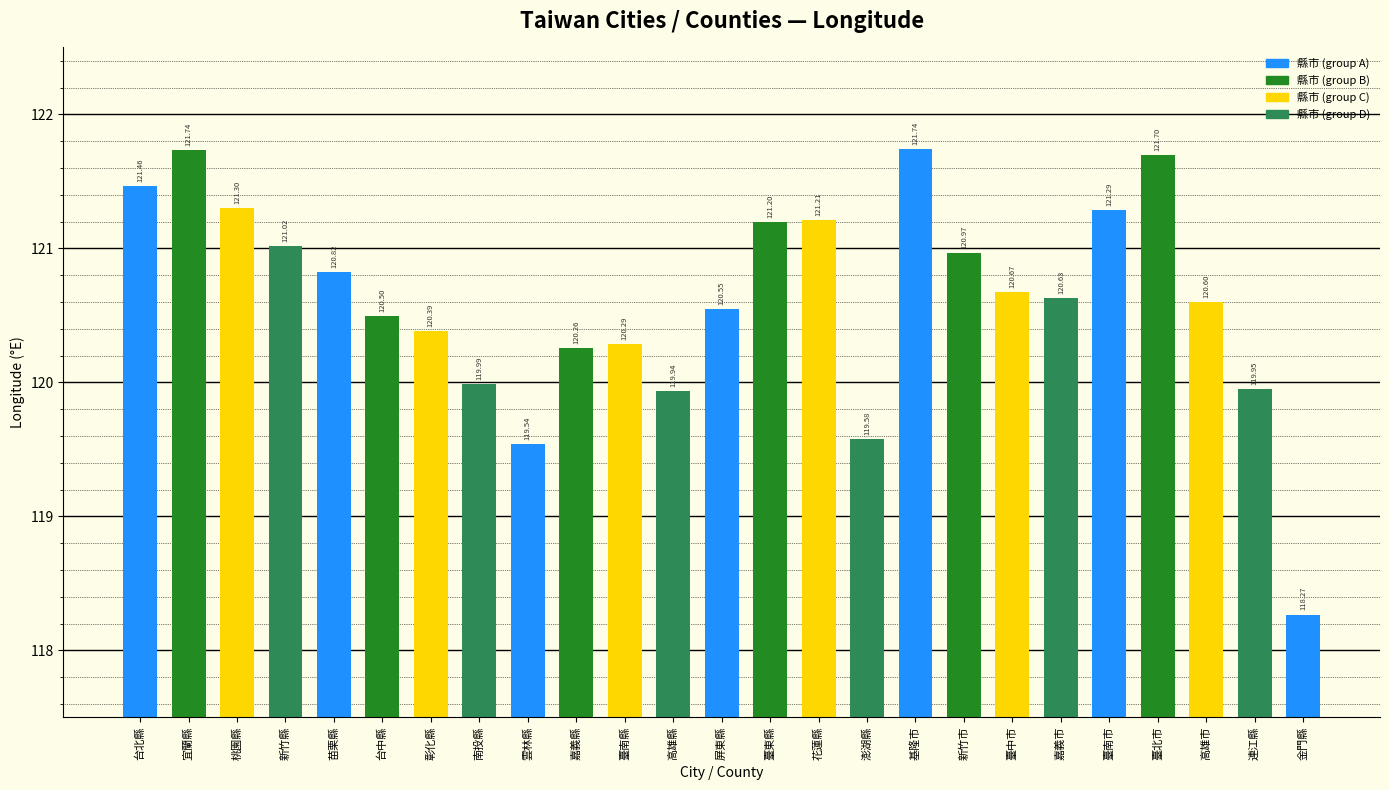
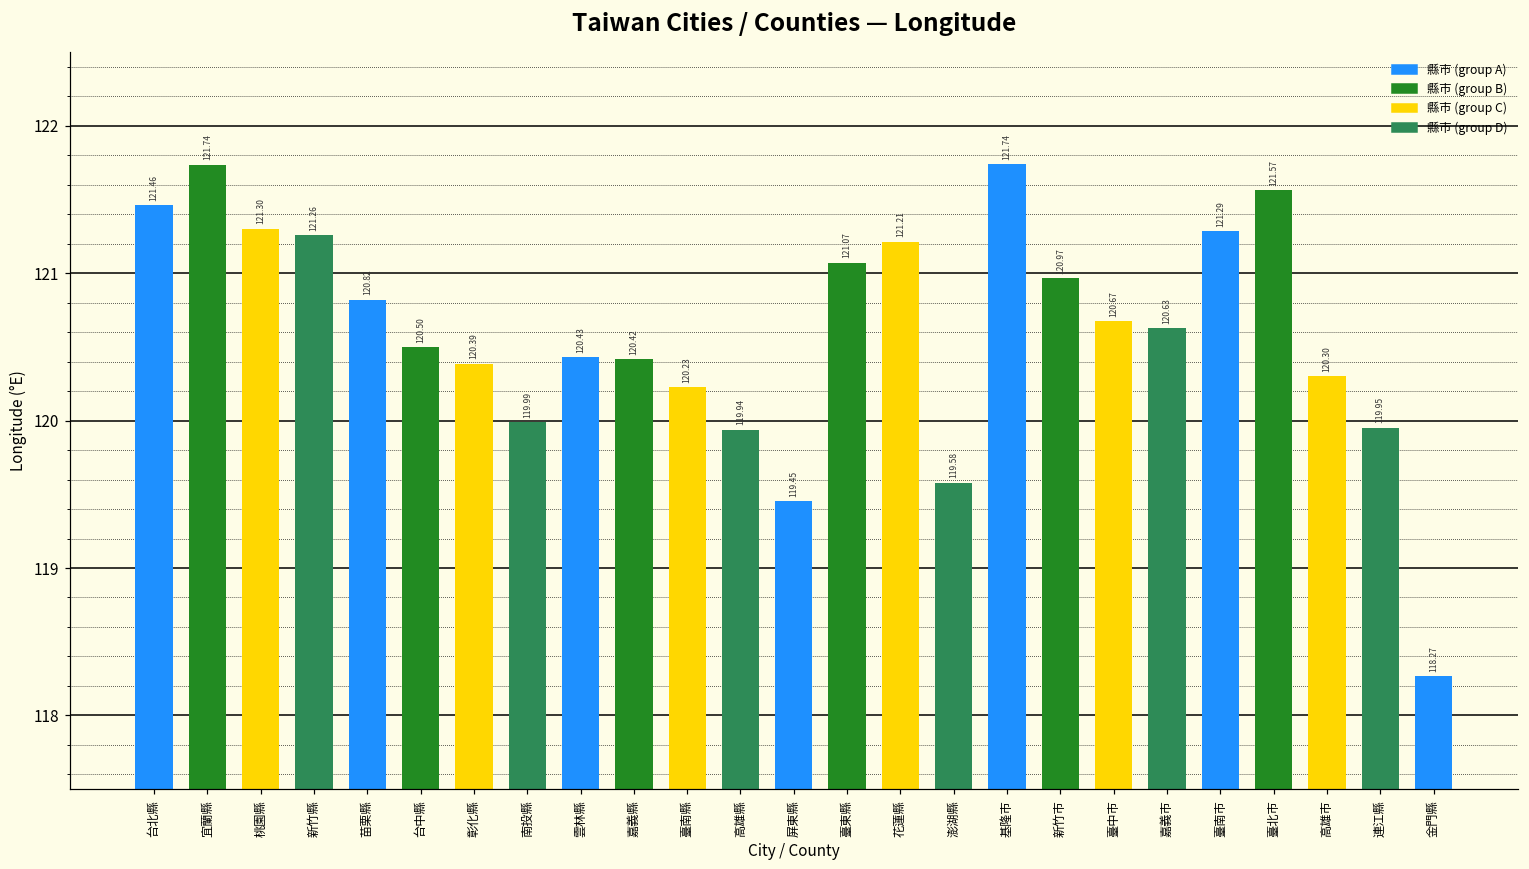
新竹縣: 121.02 -> 121.26
雲林縣: 119.54 -> 120.43
嘉義縣: 120.26 -> 120.42
臺南縣: 120.29 -> 120.23
屏東縣: 120.55 -> 119.45
臺東縣: 121.20 -> 121.07
臺北市: 121.70 -> 121.57
高雄市: 120.60 -> 120.30
